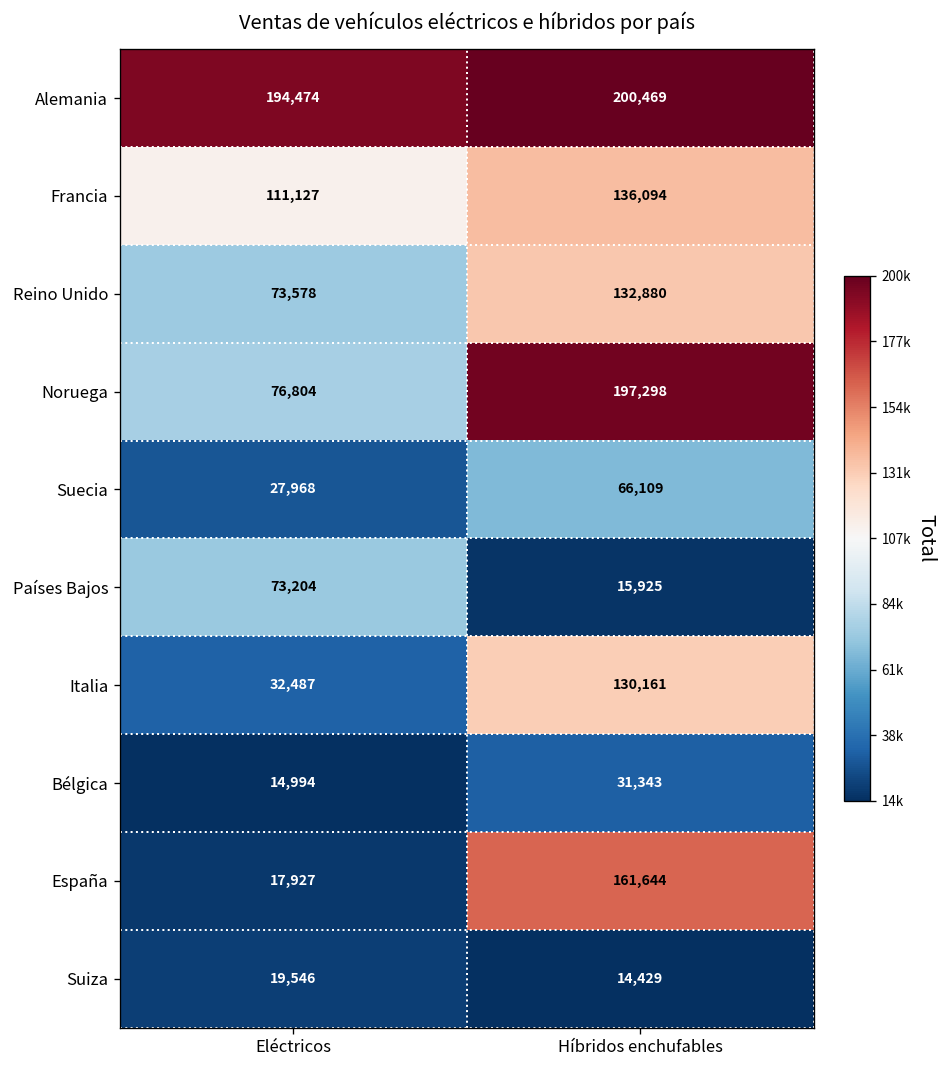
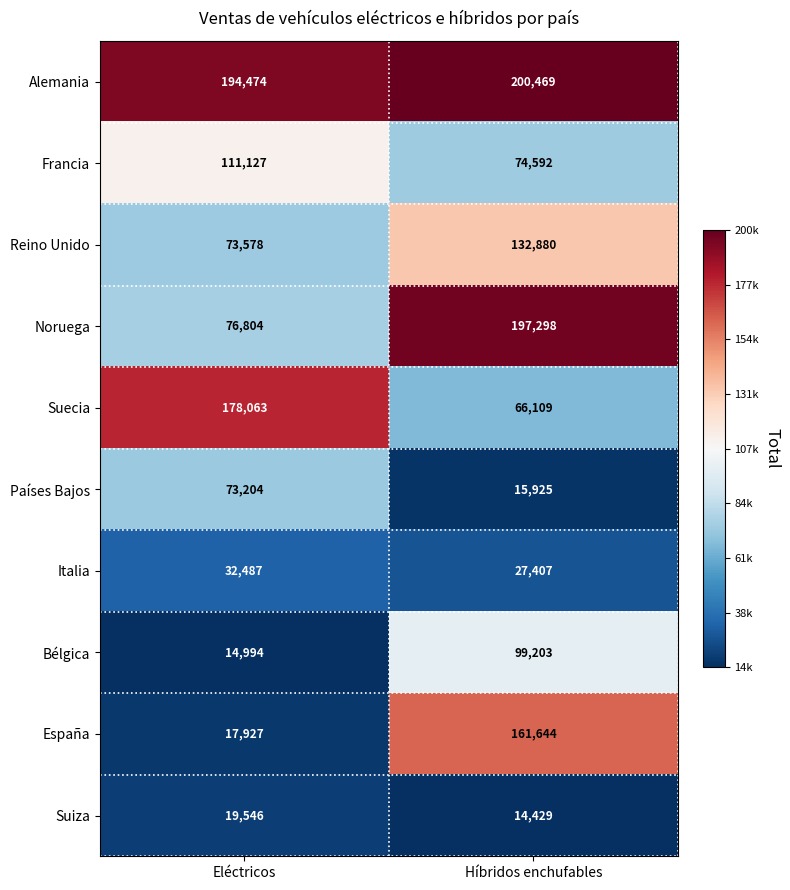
Francia, Híbridos enchufables: 136,094 -> 74,592
Suecia, Eléctricos: 27,968 -> 178,063
Italia, Híbridos enchufables: 130,161 -> 27,407
Bélgica, Híbridos enchufables: 31,343 -> 99,203
